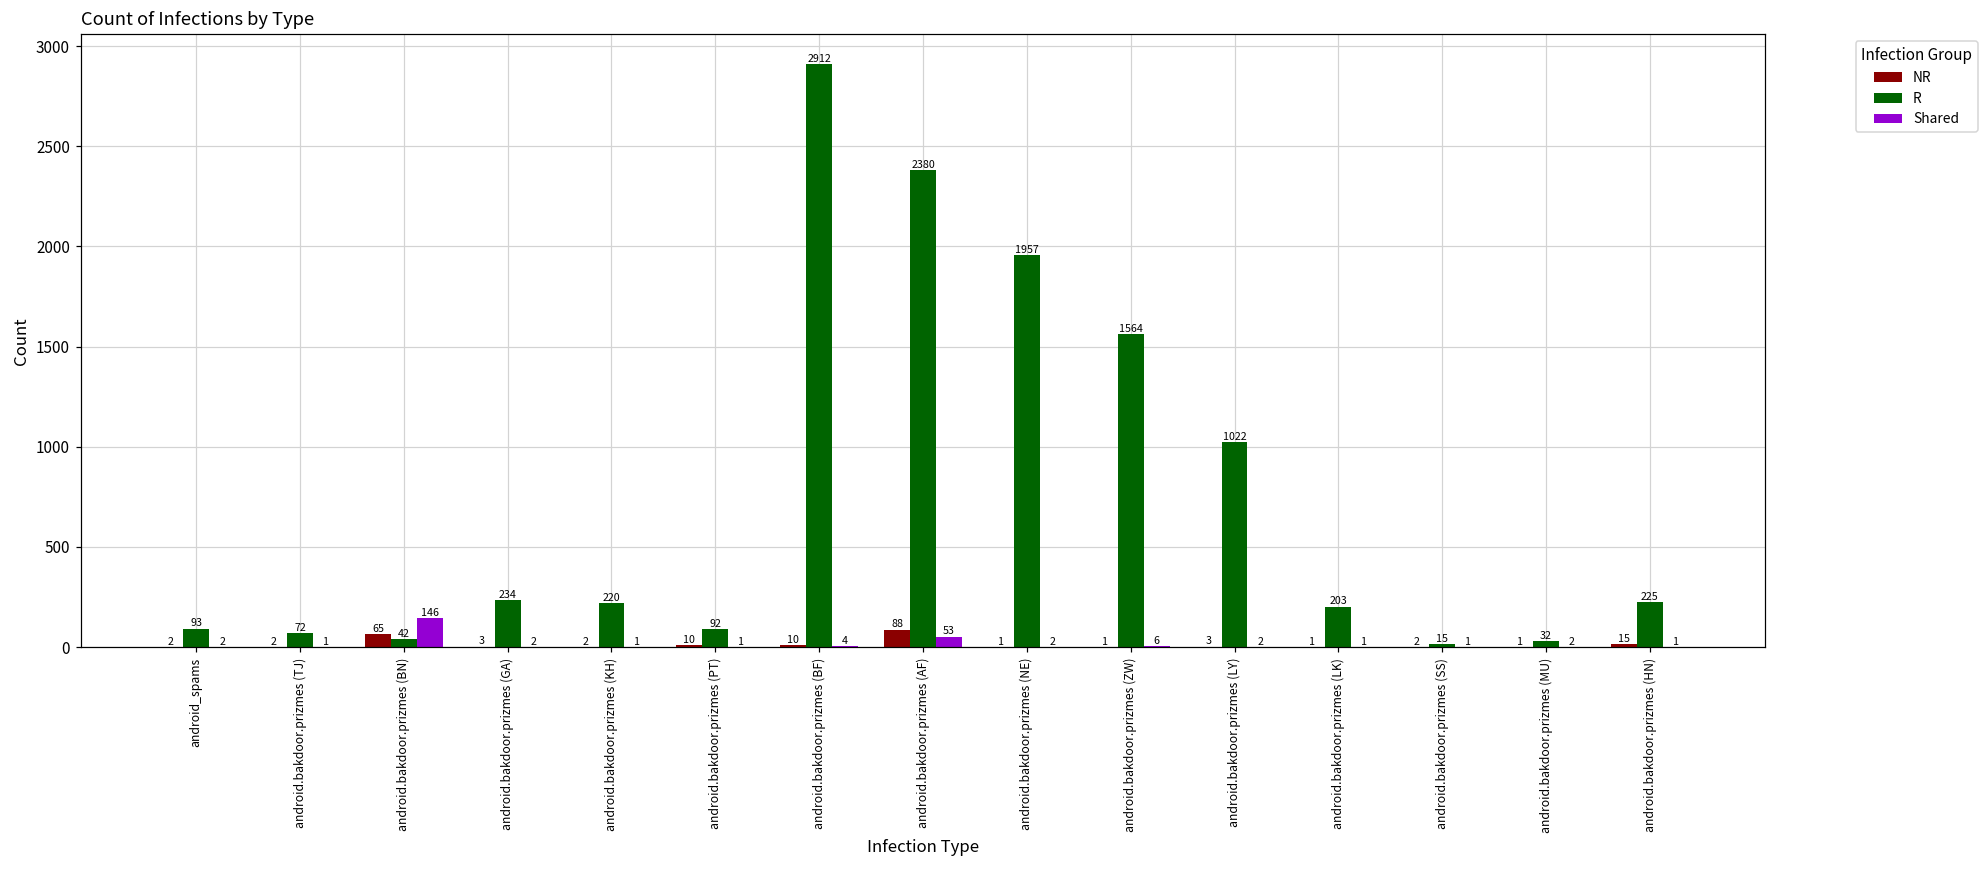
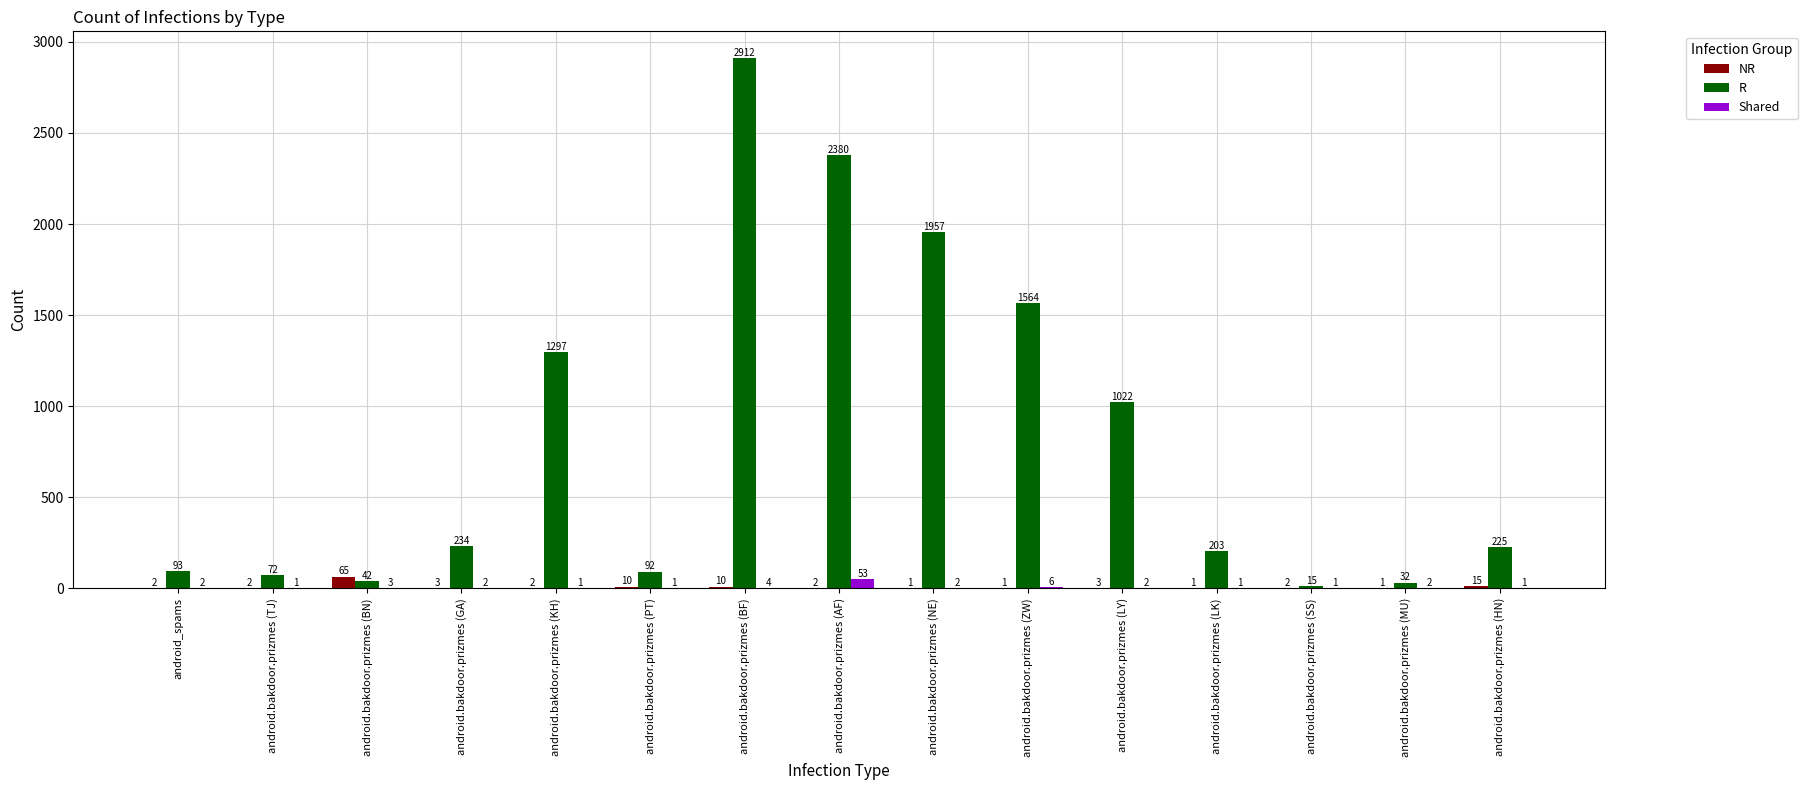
Shared, android.bakdoor.prizmes (BN): 146 -> 3
R, android.bakdoor.prizmes (KH): 220 -> 1297
NR, android.bakdoor.prizmes (AF): 88 -> 2
